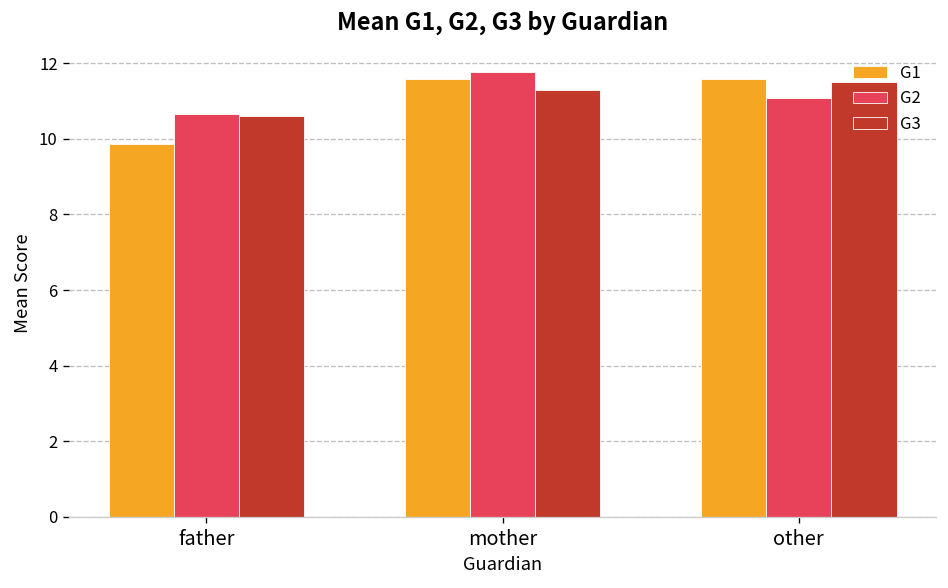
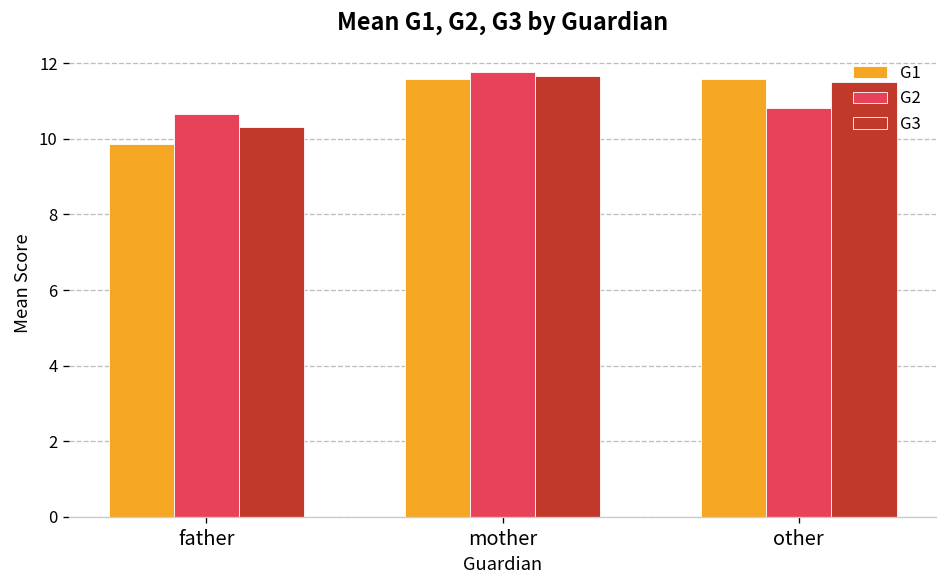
G3, father: 10.6 -> 10.3
G3, mother: 11.3 -> 11.7
G2, other: 11.1 -> 10.8
